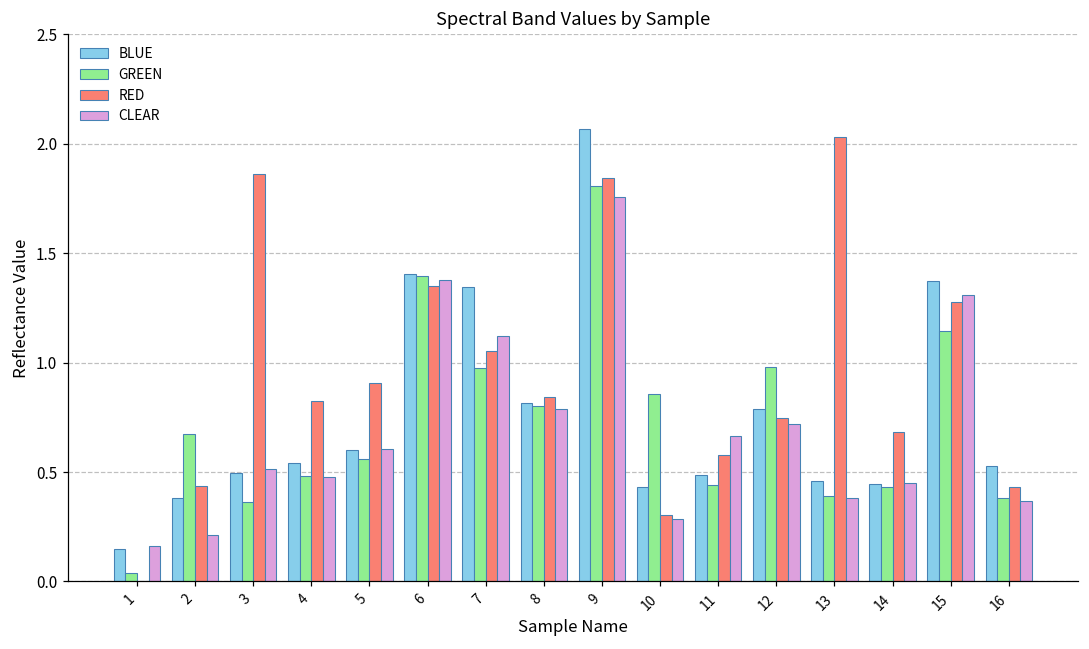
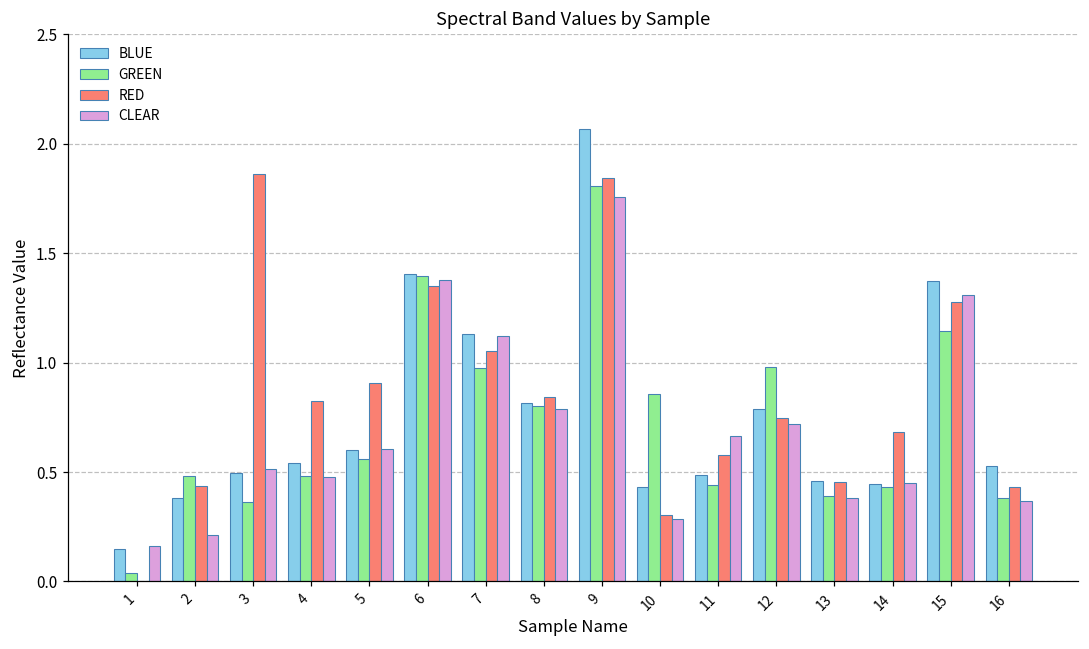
GREEN, 2: 0.67 -> 0.48
BLUE, 7: 1.34 -> 1.13
RED, 13: 2.03 -> 0.45
